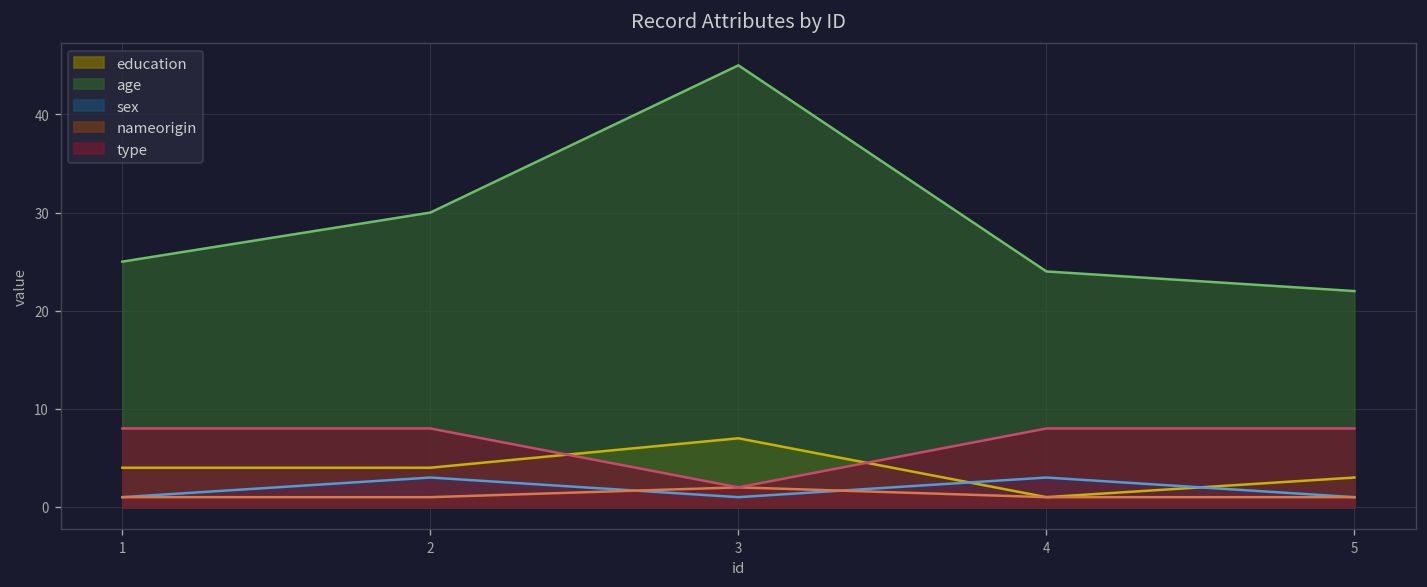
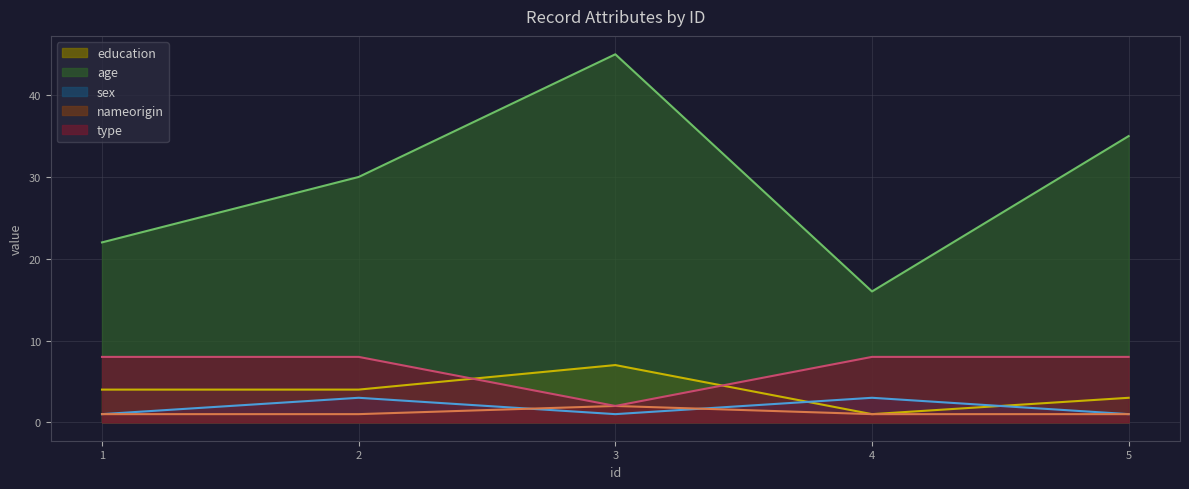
age, 1: 25 -> 22
age, 4: 24 -> 16
age, 5: 22 -> 35
